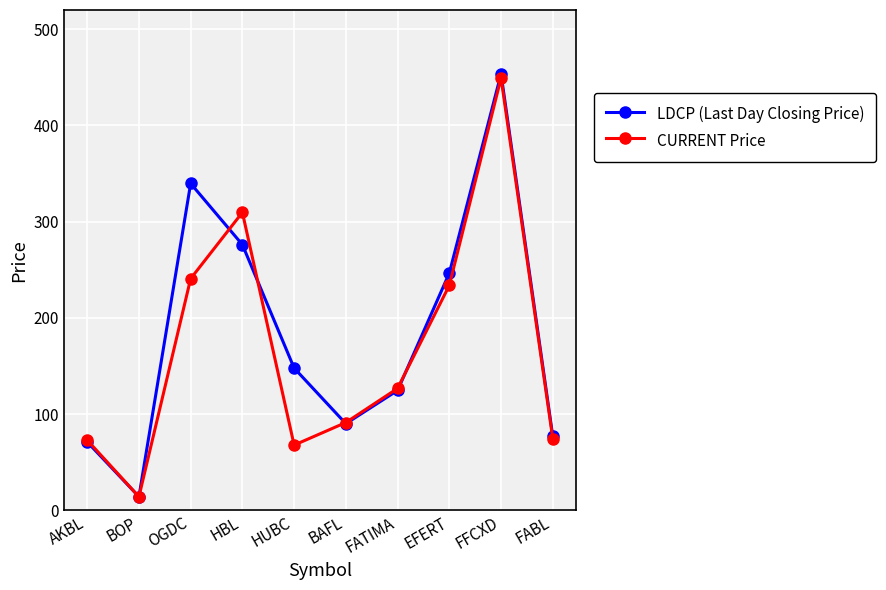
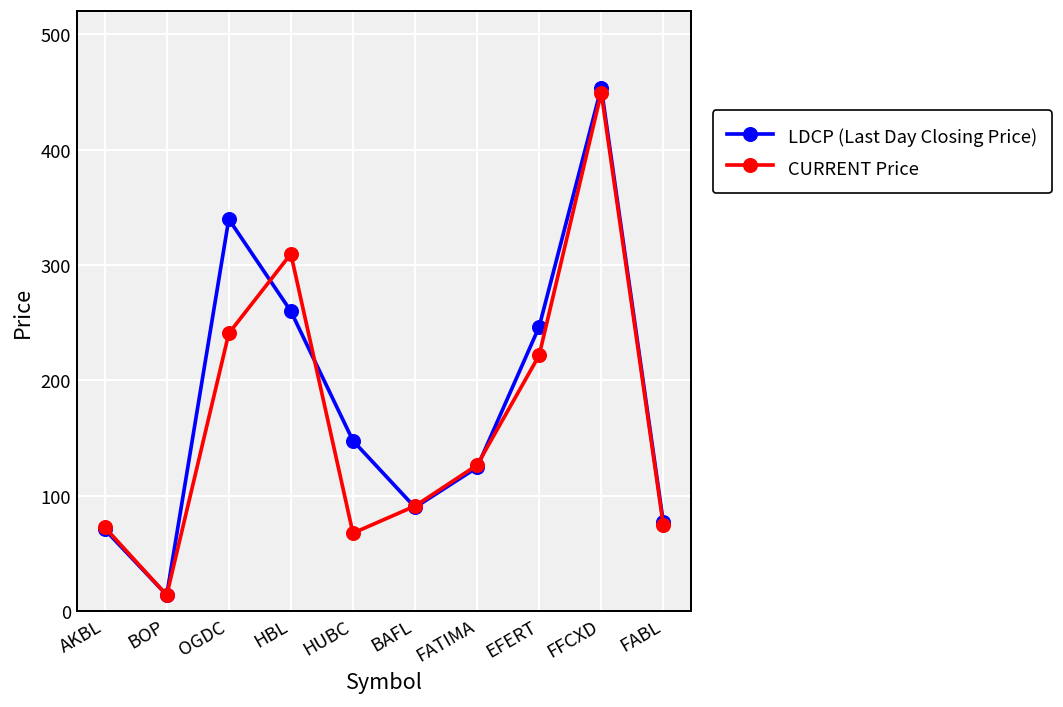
LDCP (Last Day Closing Price), HBL: 280 -> 260
CURRENT Price, EFERT: 230 -> 220
